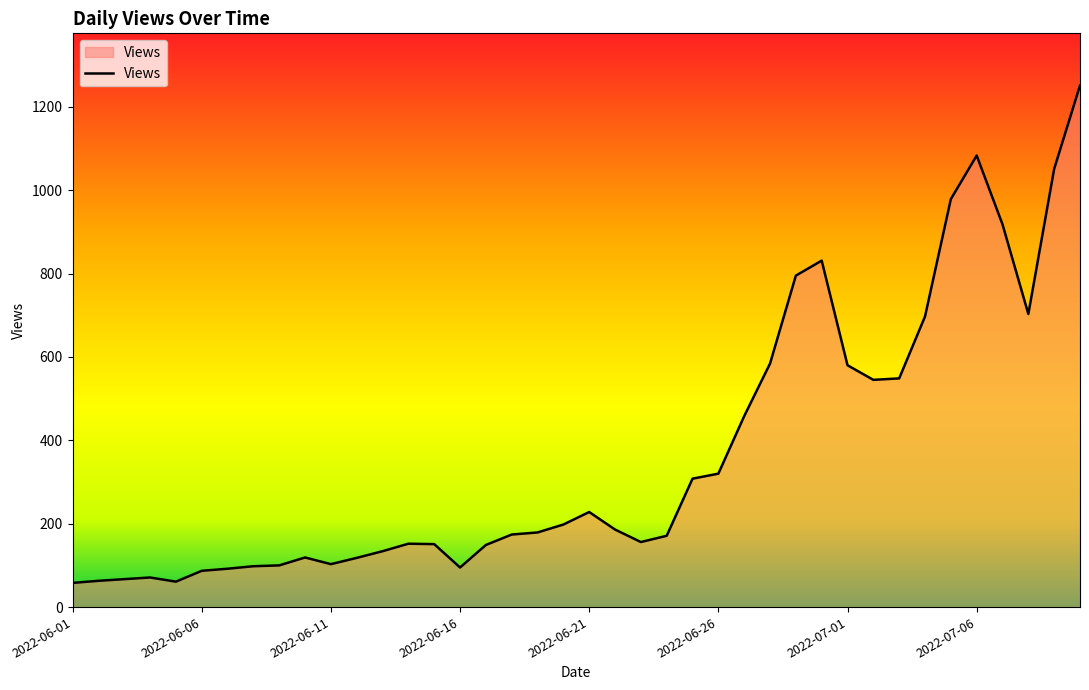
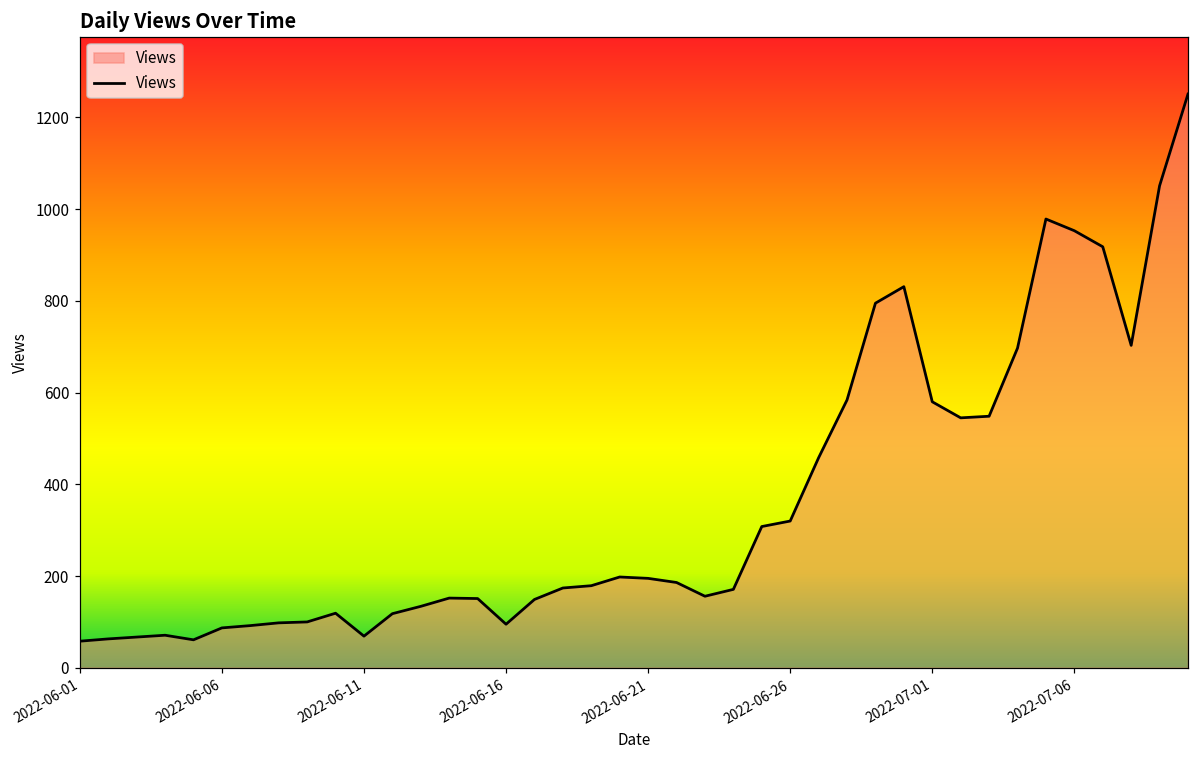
2022-06-11: 100 -> 70
2022-06-21: 230 -> 200
2022-07-06: 1080 -> 950
